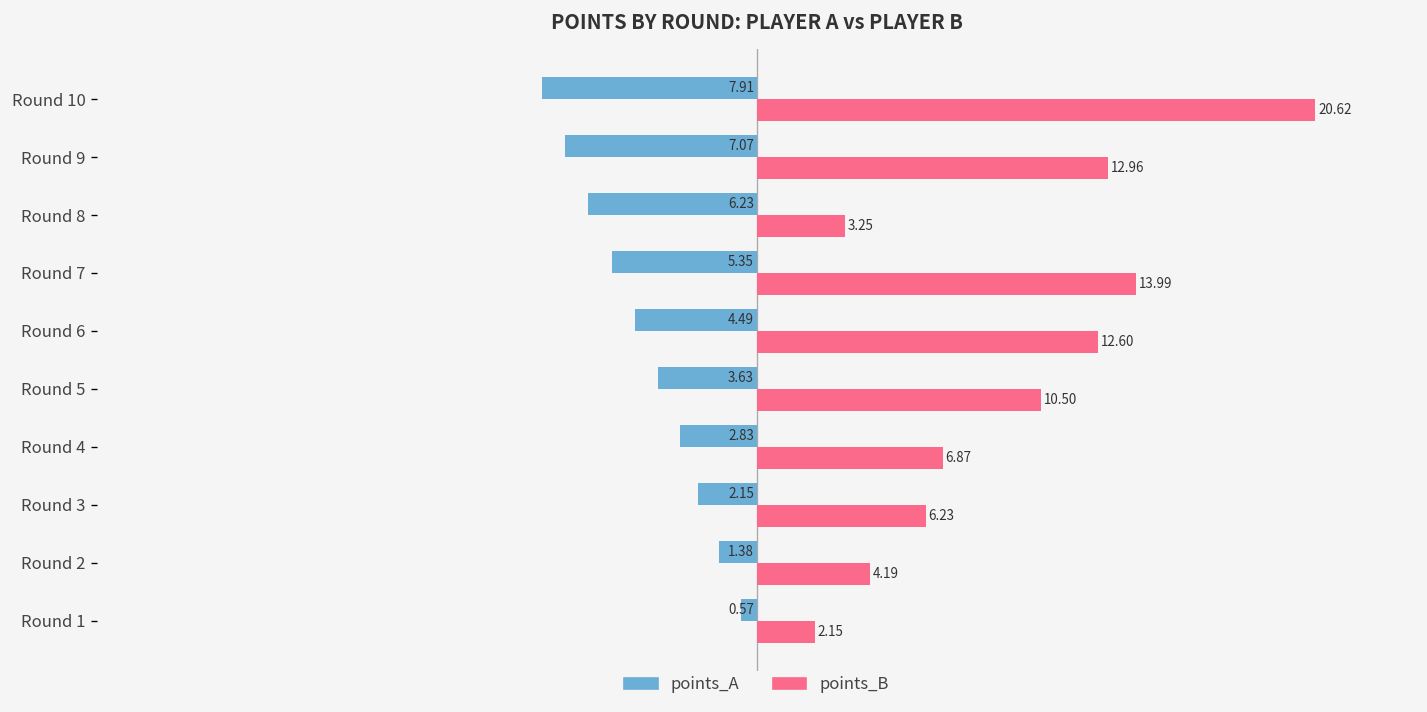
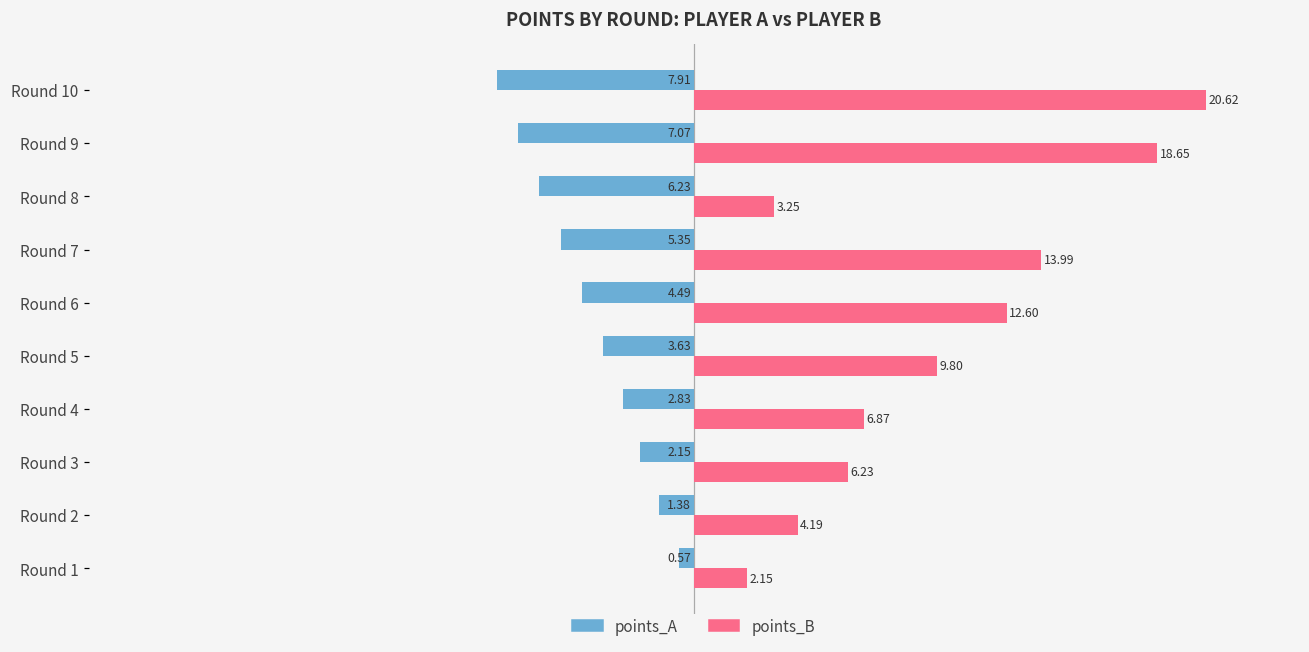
points_B, Round 9: 12.96 -> 18.65
points_B, Round 5: 10.50 -> 9.80
